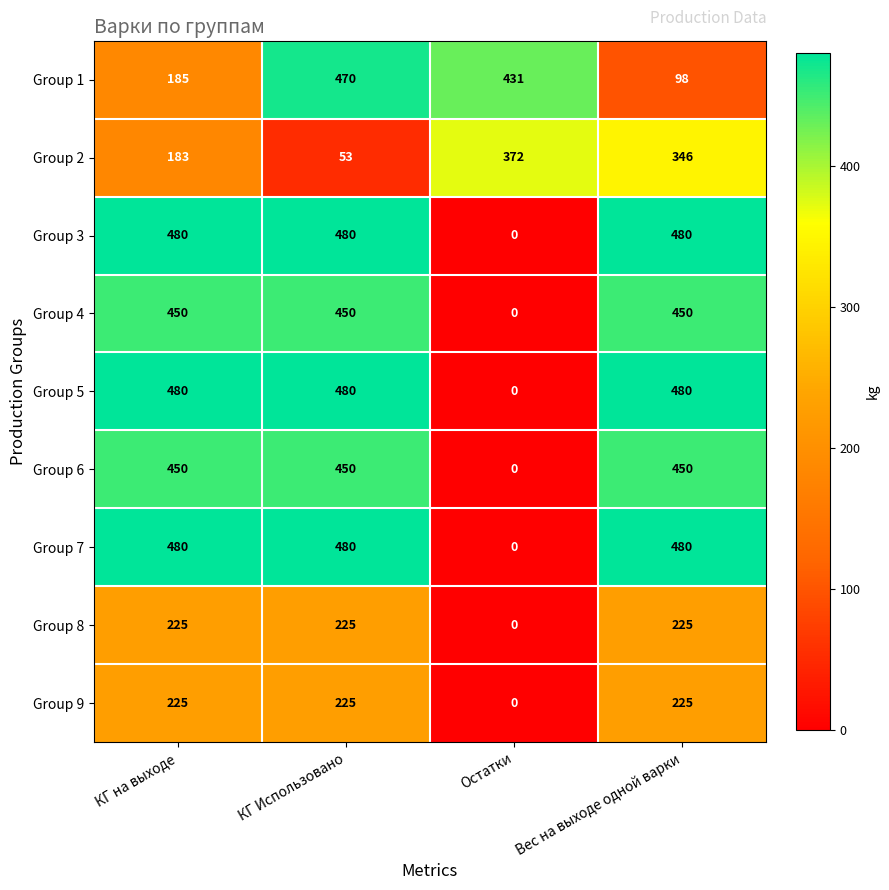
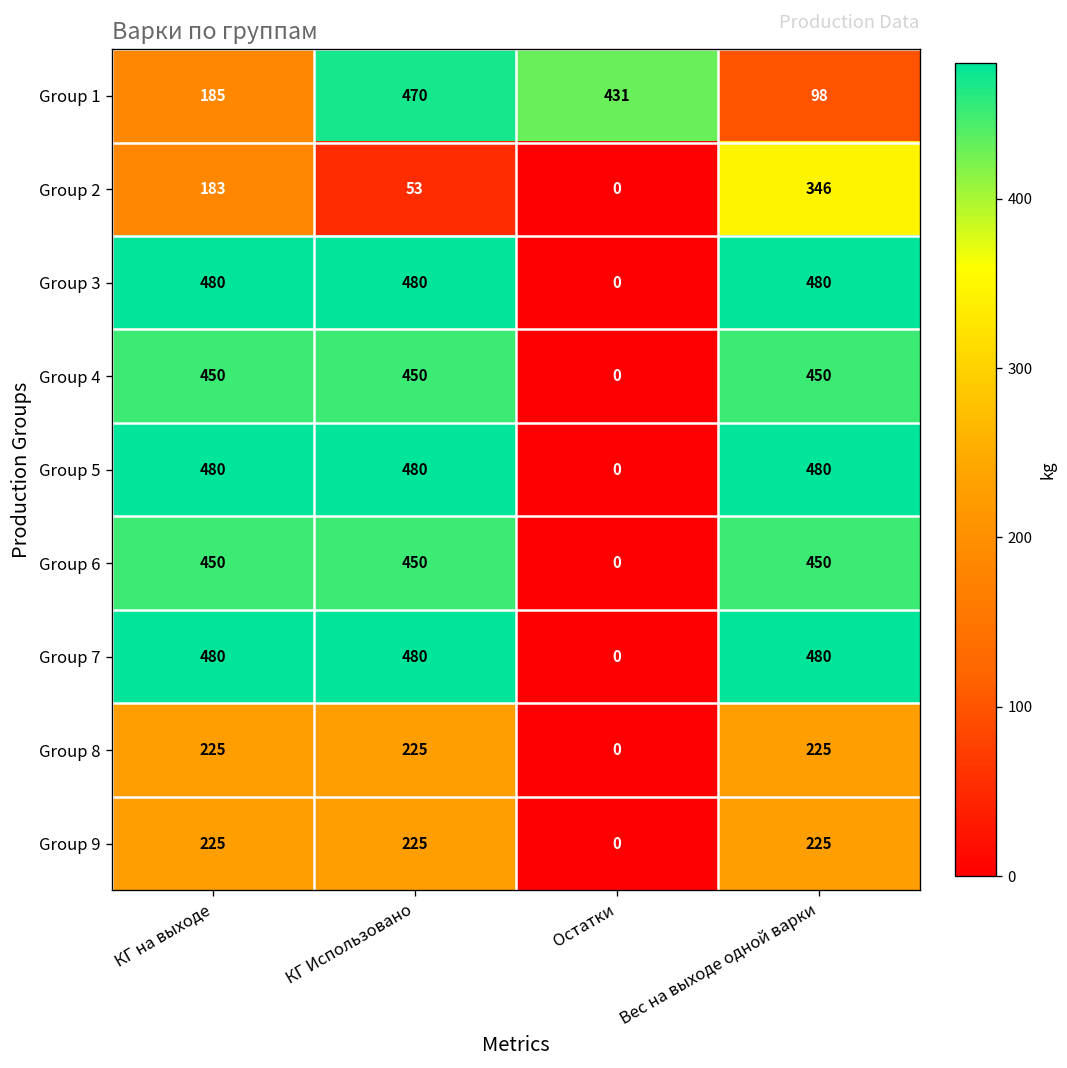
Group 2, Остатки: 372 -> 0
